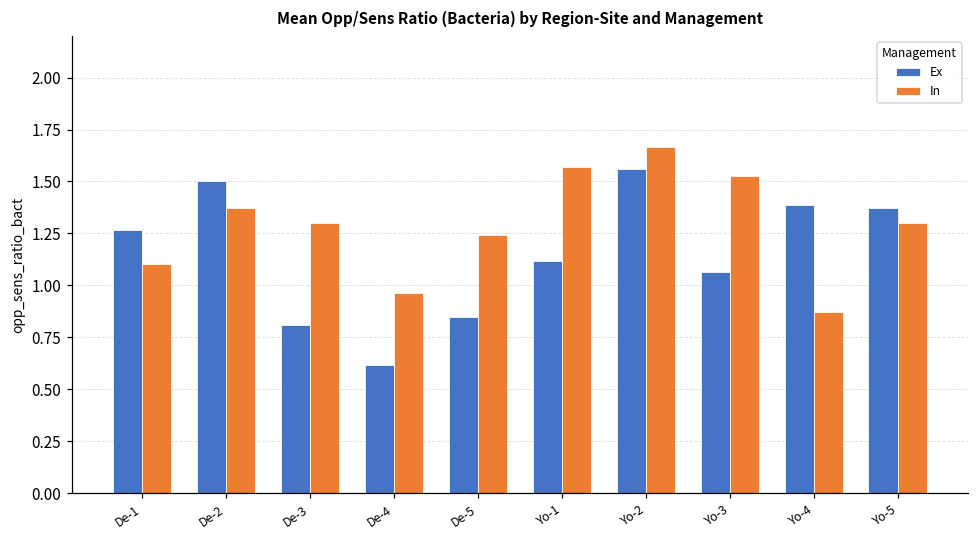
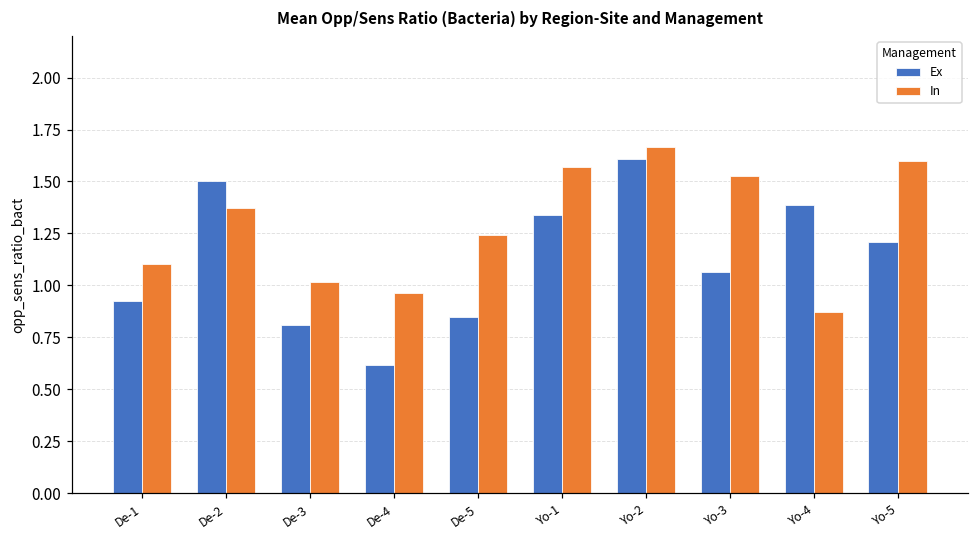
Ex, De-1: 1.27 -> 0.93
In, De-3: 1.30 -> 1.02
Ex, Yo-1: 1.12 -> 1.34
Ex, Yo-2: 1.56 -> 1.61
Ex, Yo-5: 1.37 -> 1.21
In, Yo-5: 1.30 -> 1.60
